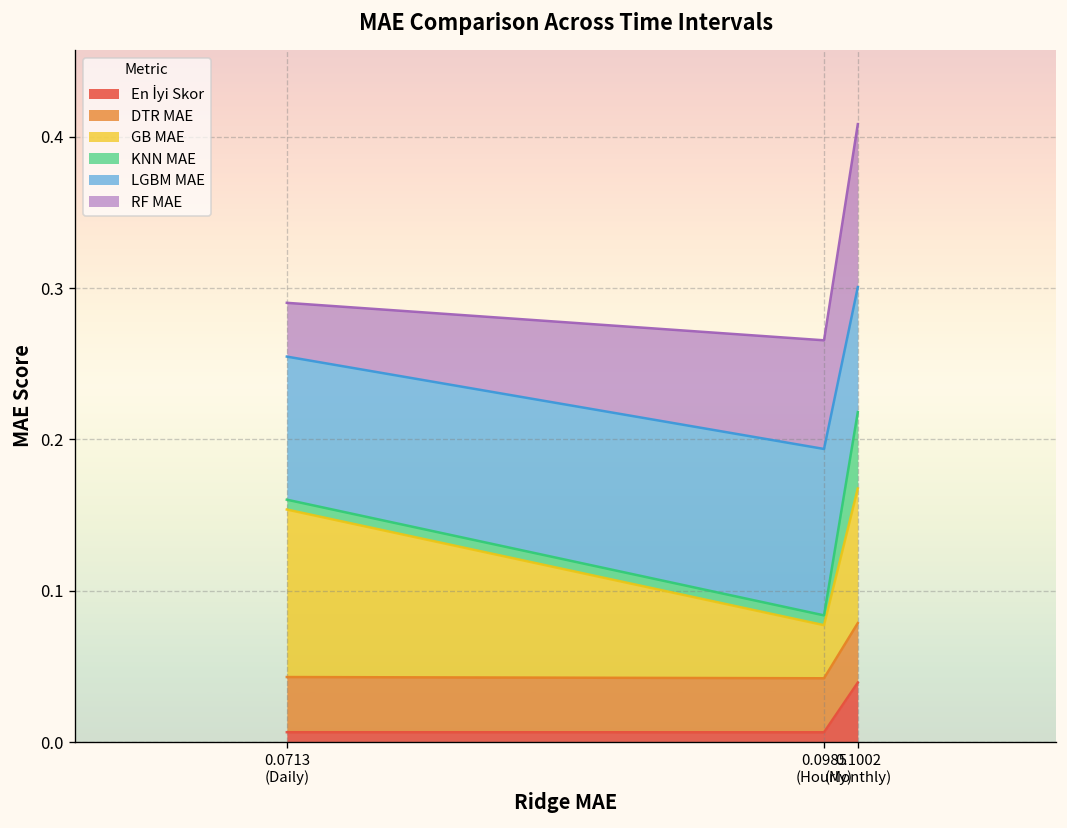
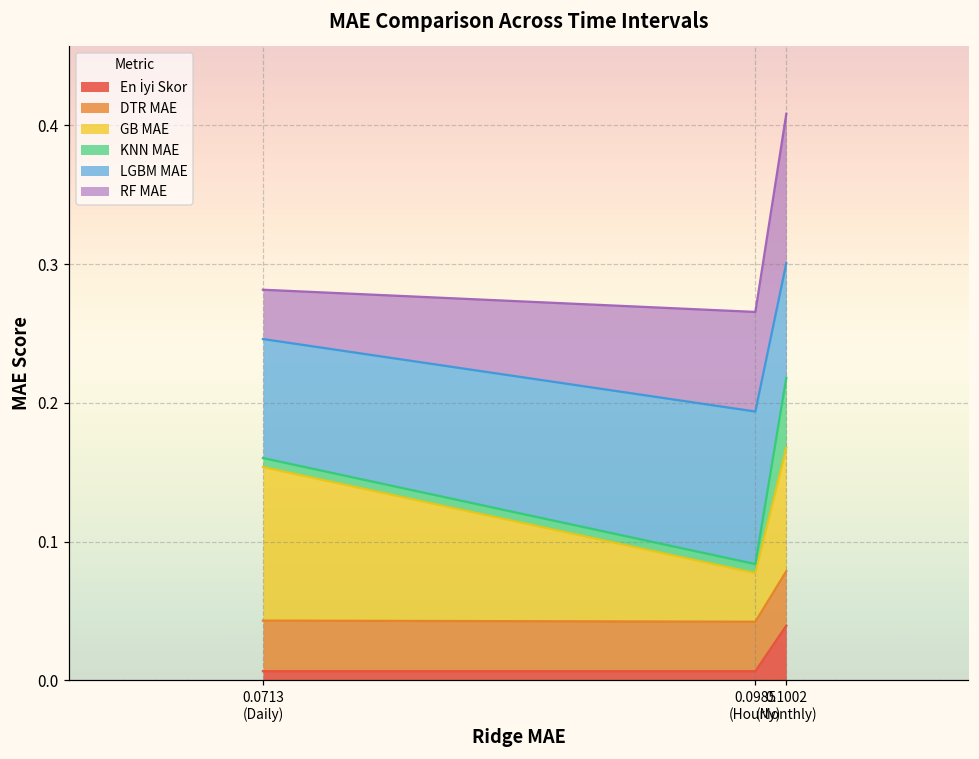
LGBM MAE, 0.0713 (Daily): 0.095 -> 0.086
